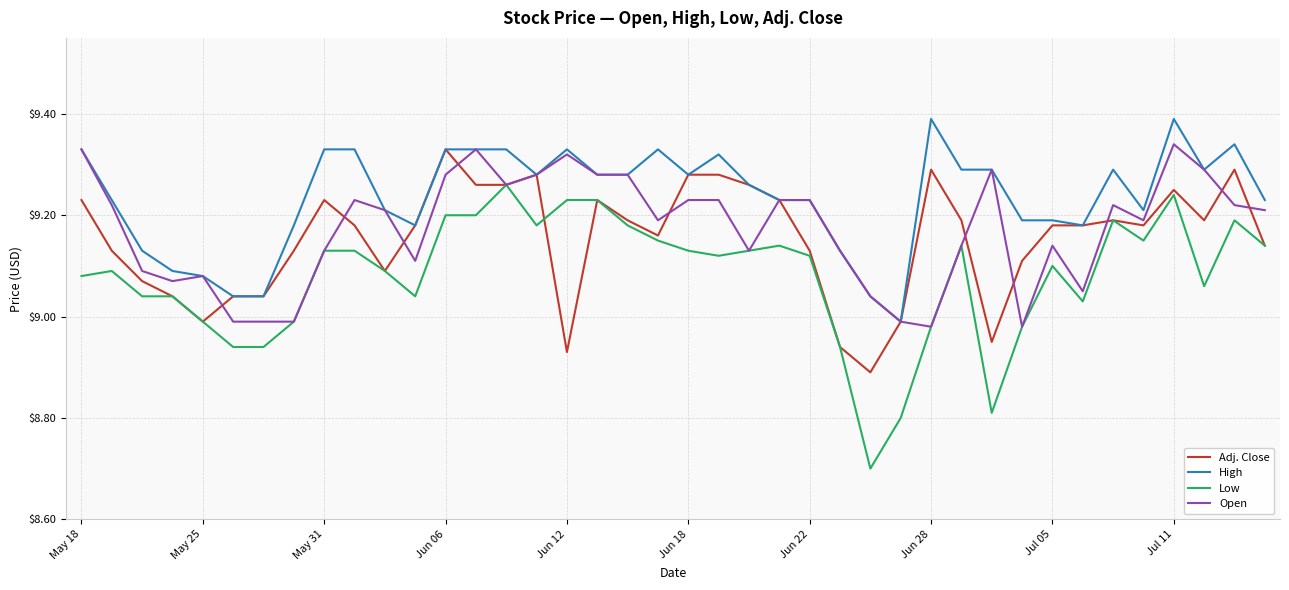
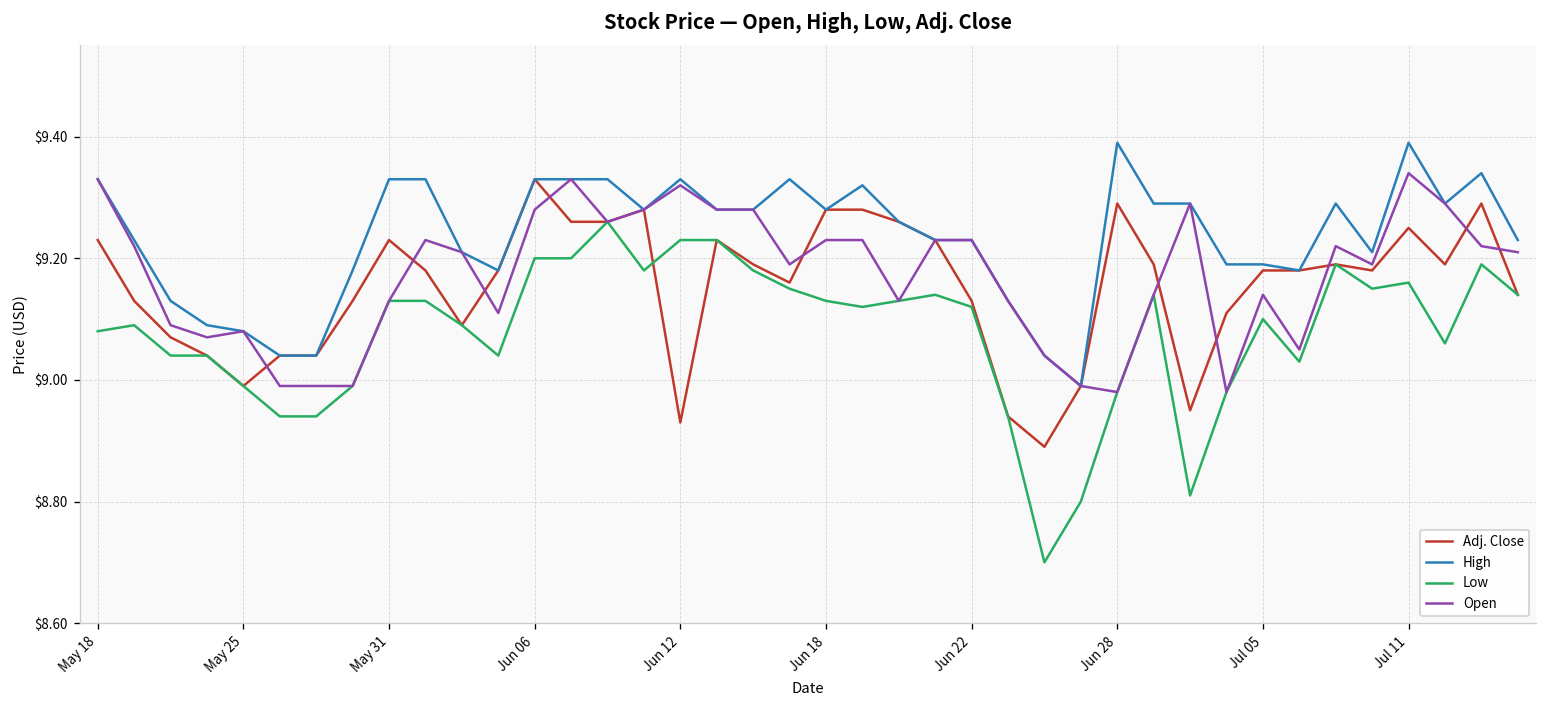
Low, Jul 11: $9.24 -> $9.16
